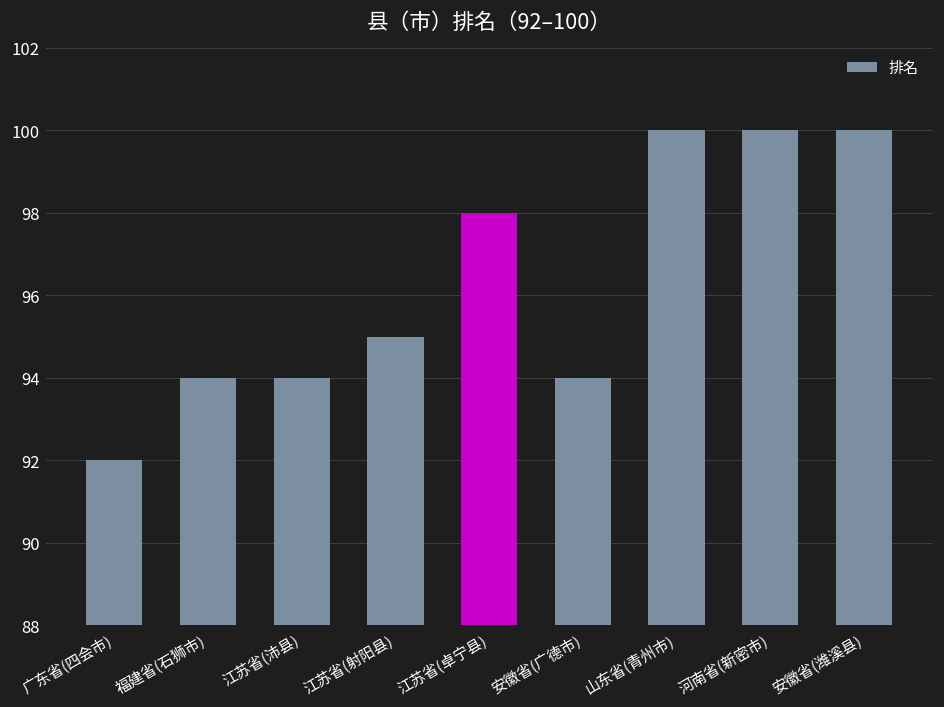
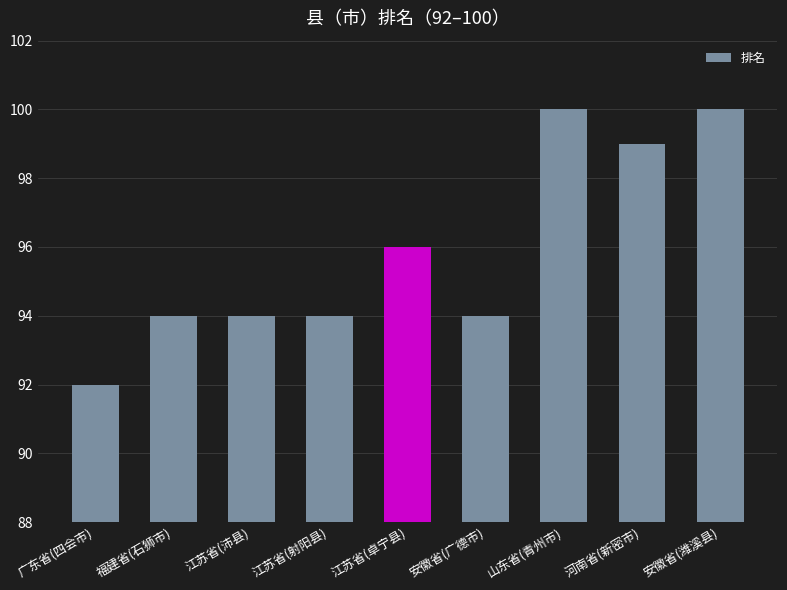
江苏省(射阳县): 95 -> 94
江苏省(卓宁县): 98 -> 96
河南省(新密市): 100 -> 99
